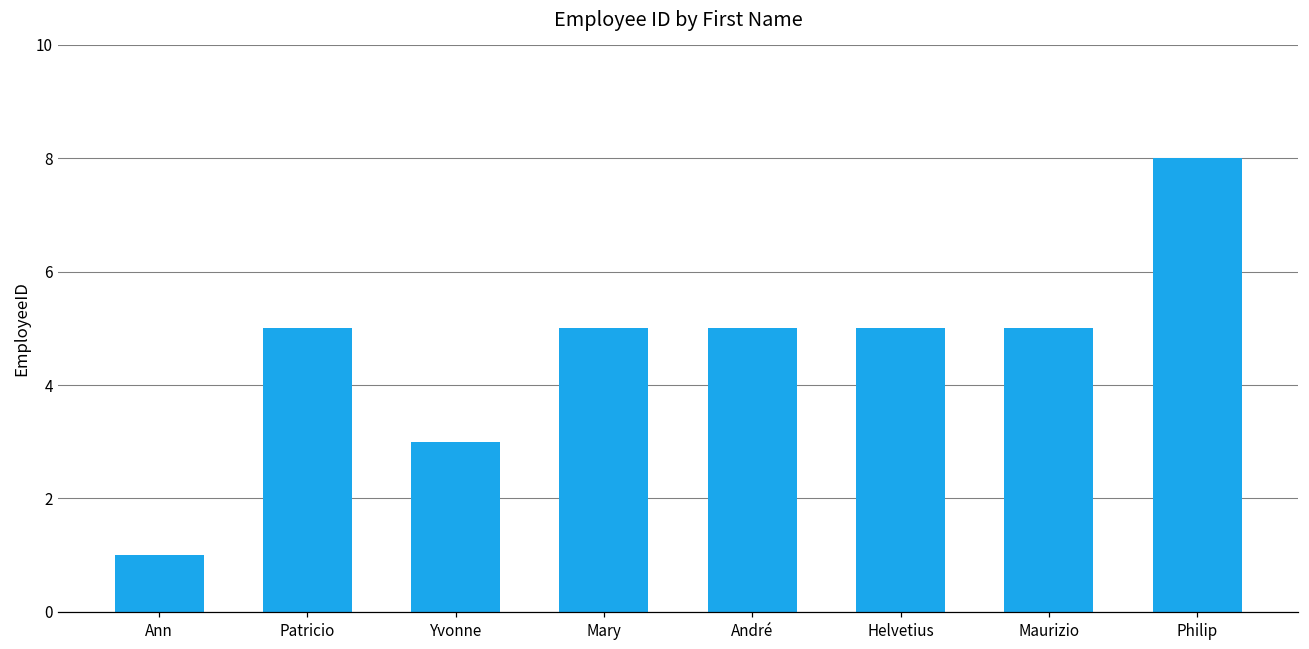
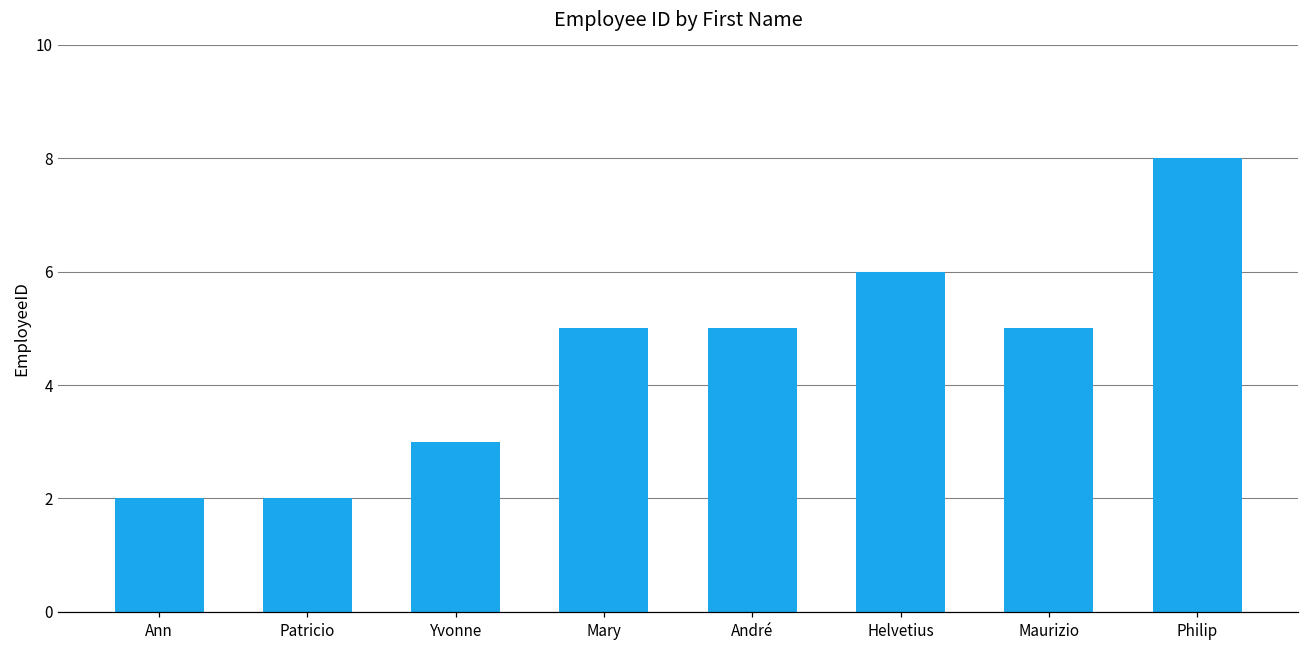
Ann: 1 -> 2
Patricio: 5 -> 2
Helvetius: 5 -> 6
